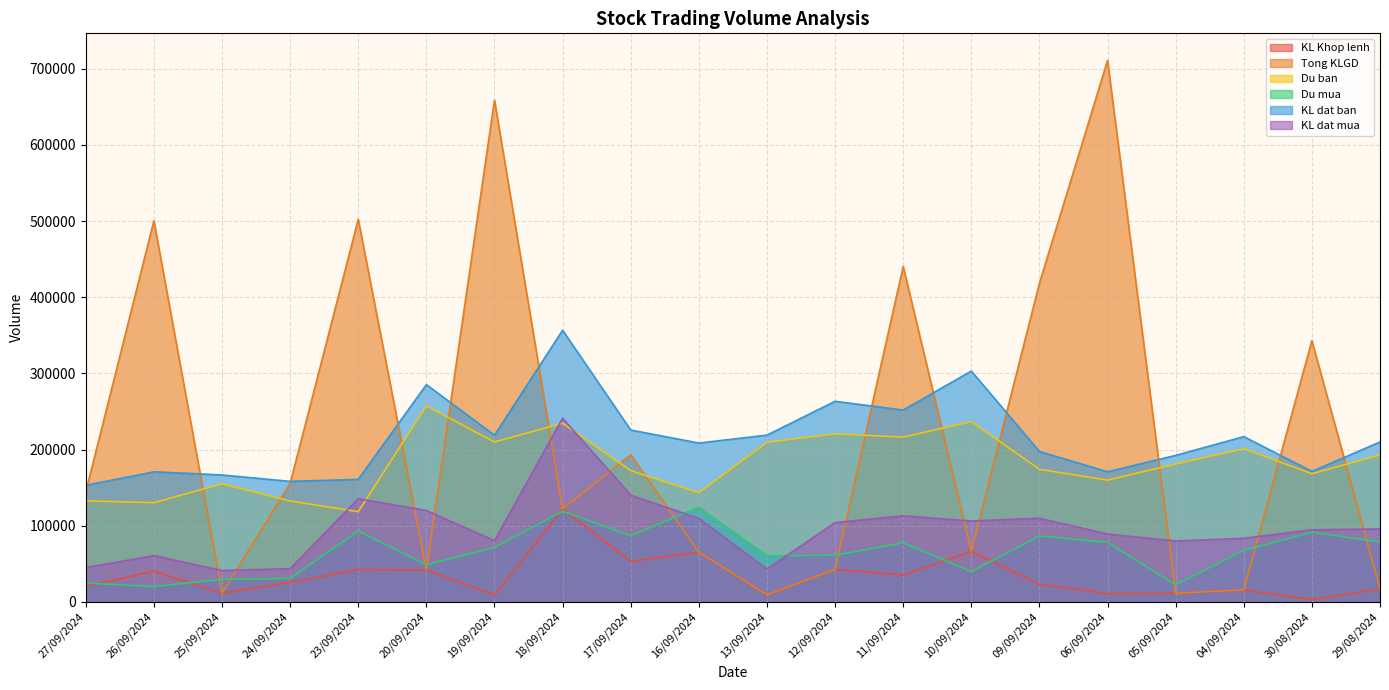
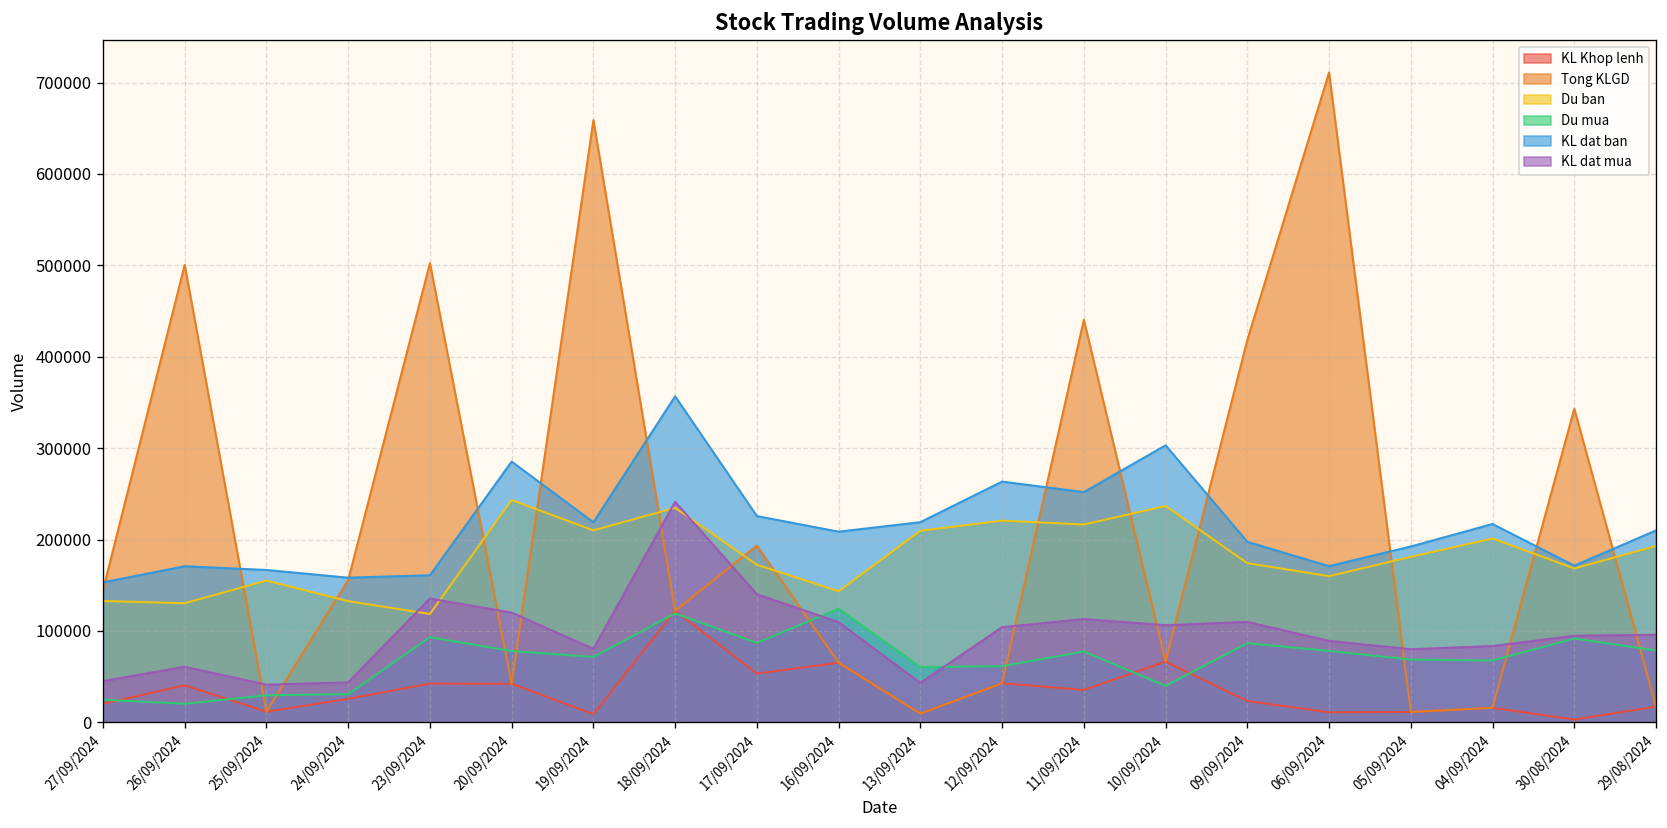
Du ban, 20/09/2024: 260000 -> 240000
Du mua, 20/09/2024: 50000 -> 80000
Du mua, 05/09/2024: 20000 -> 70000
